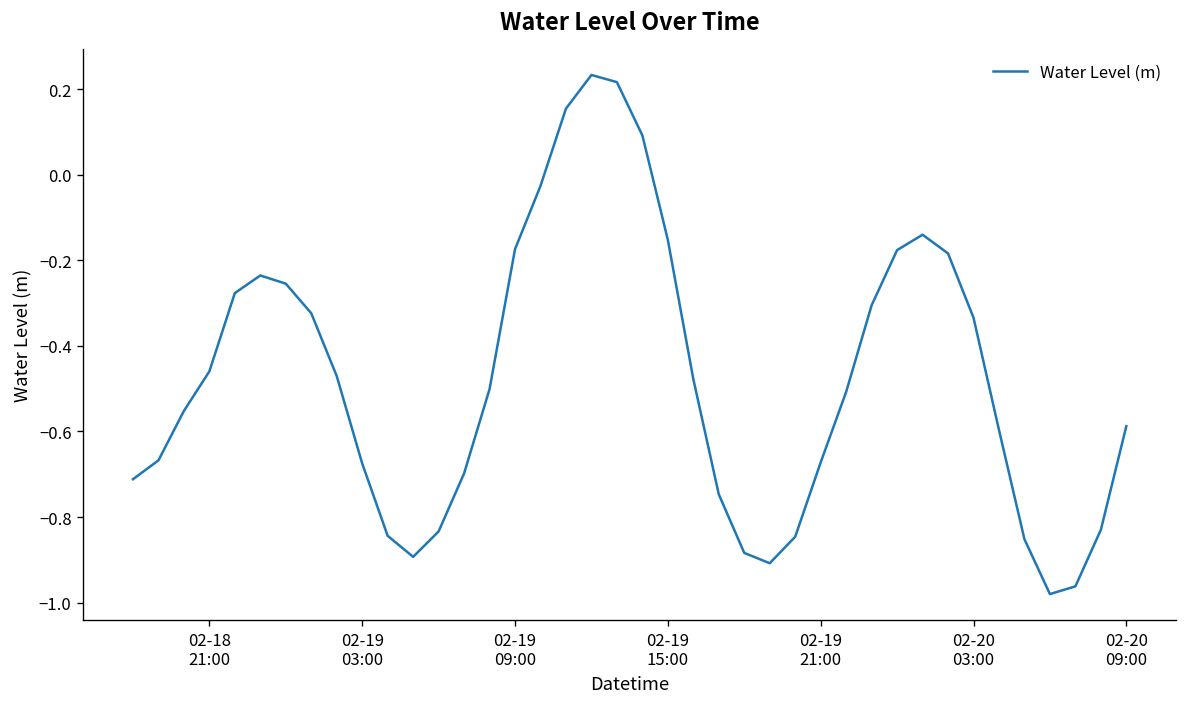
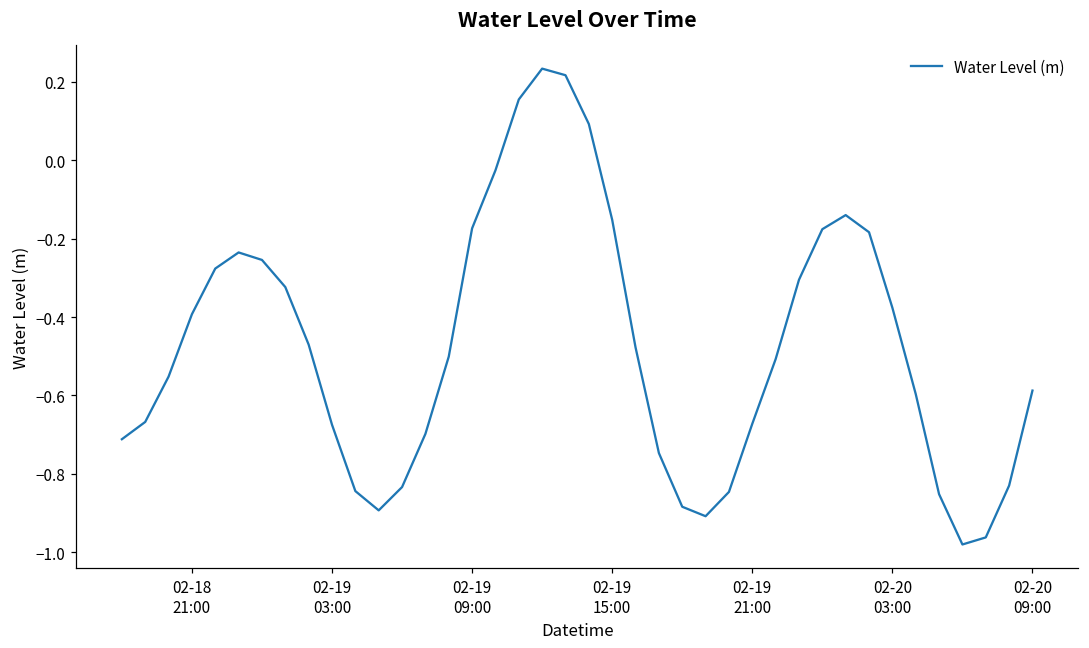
02-18 21:00: -0.46 -> -0.39
02-20 03:00: -0.33 -> -0.38
